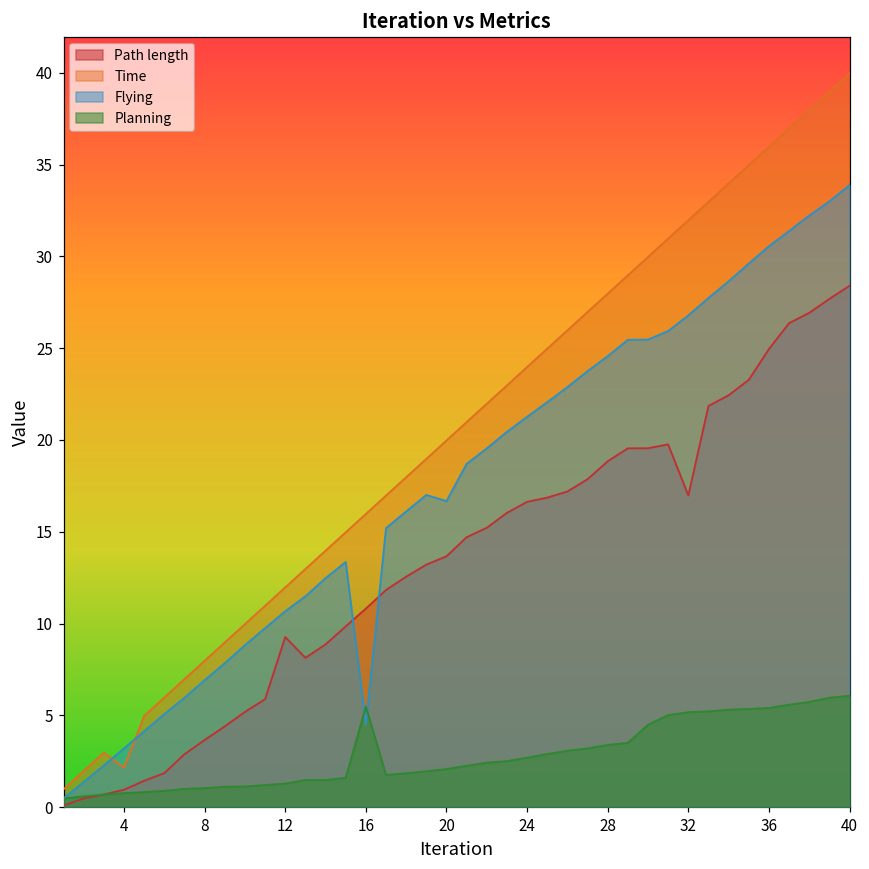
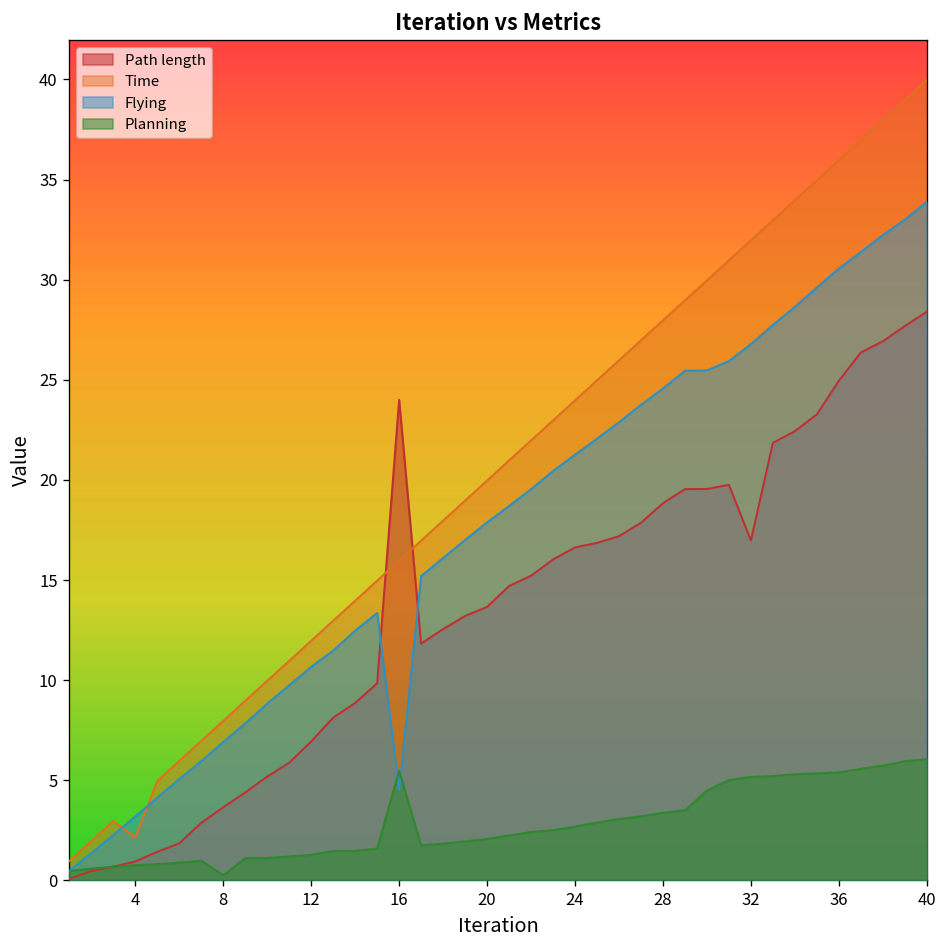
Planning, 8: 1.0 -> 0.3
Path length, 12: 9.3 -> 6.9
Path length, 16: 10.8 -> 24.0
Flying, 20: 16.7 -> 17.9
